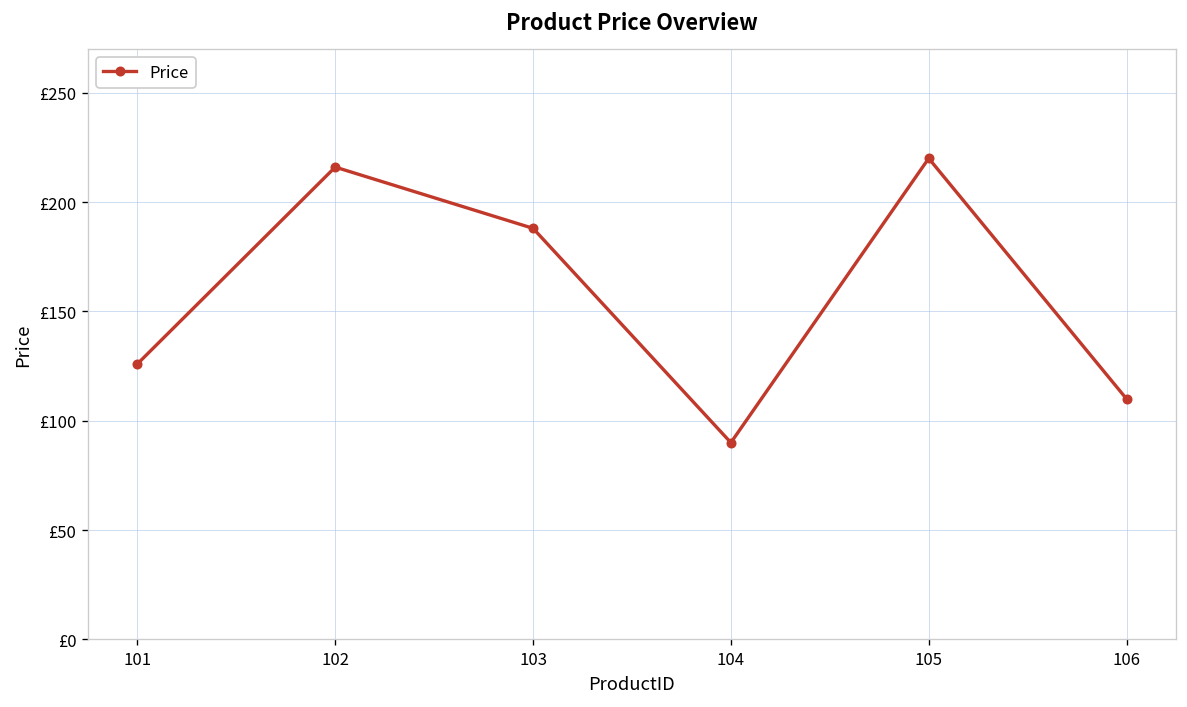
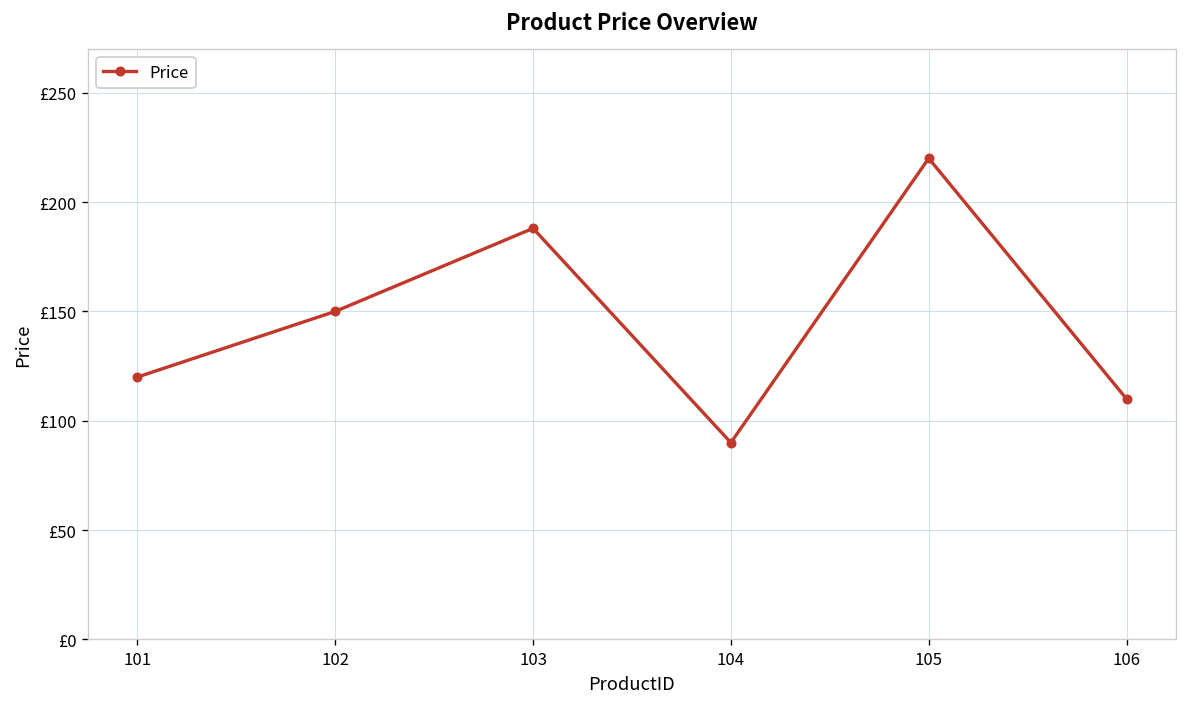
101: £126 -> £120
102: £216 -> £150
